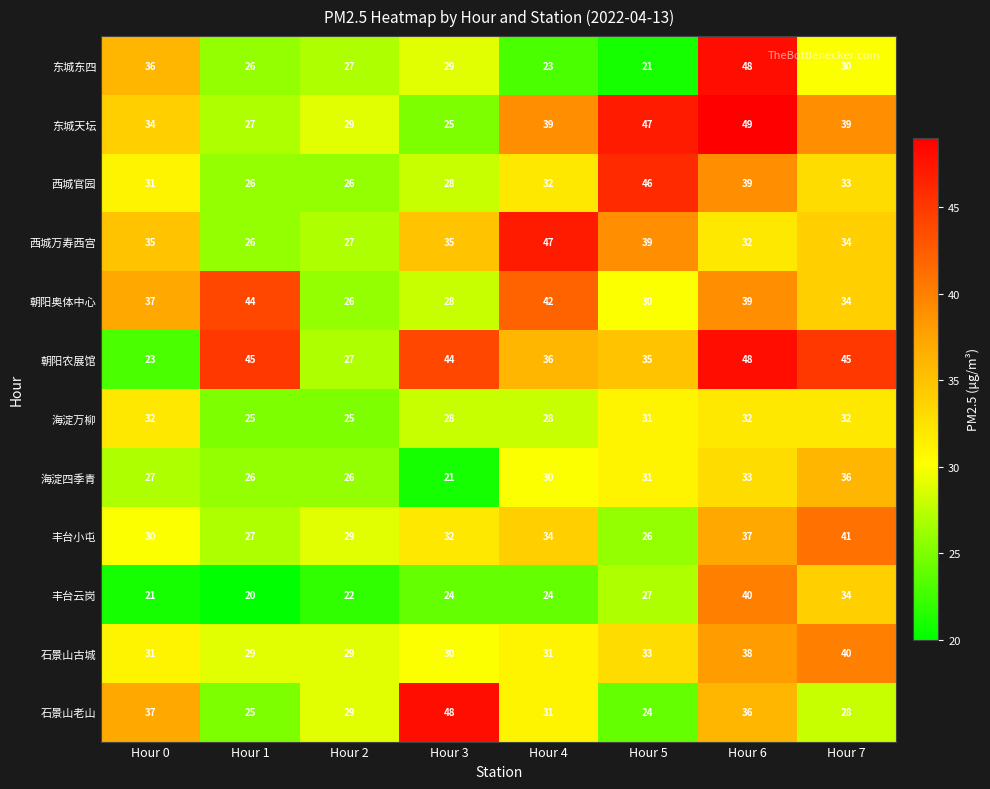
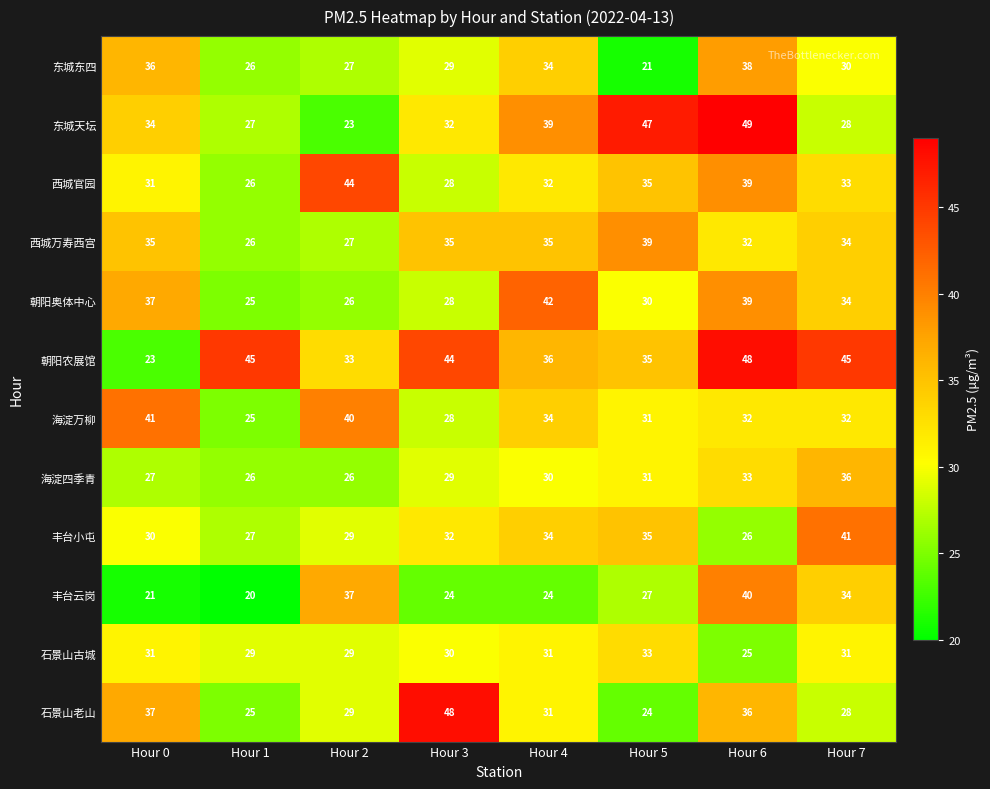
东城东四, Hour 4: 23 -> 34
东城东四, Hour 6: 48 -> 38
东城天坛, Hour 2: 29 -> 23
东城天坛, Hour 3: 25 -> 32
东城天坛, Hour 7: 39 -> 28
西城官园, Hour 2: 26 -> 44
西城官园, Hour 5: 46 -> 35
西城万寿西宫, Hour 4: 47 -> 35
朝阳奥体中心, Hour 1: 44 -> 25
朝阳农展馆, Hour 2: 27 -> 33
海淀万柳, Hour 0: 32 -> 41
海淀万柳, Hour 2: 25 -> 40
海淀万柳, Hour 4: 28 -> 34
海淀四季青, Hour 3: 21 -> 29
丰台小屯, Hour 5: 26 -> 35
丰台小屯, Hour 6: 37 -> 26
丰台云岗, Hour 2: 22 -> 37
石景山古城, Hour 6: 38 -> 25
石景山古城, Hour 7: 40 -> 31
